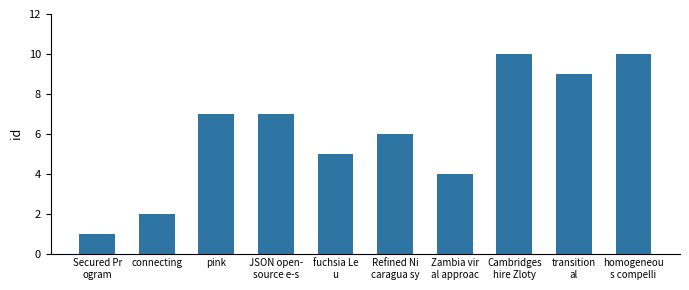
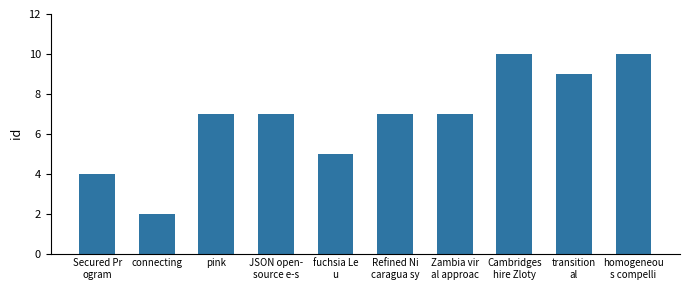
Secured Pr ogram: 1 -> 4
Refined Ni caragua sy: 6 -> 7
Zambia vir al approac: 4 -> 7
